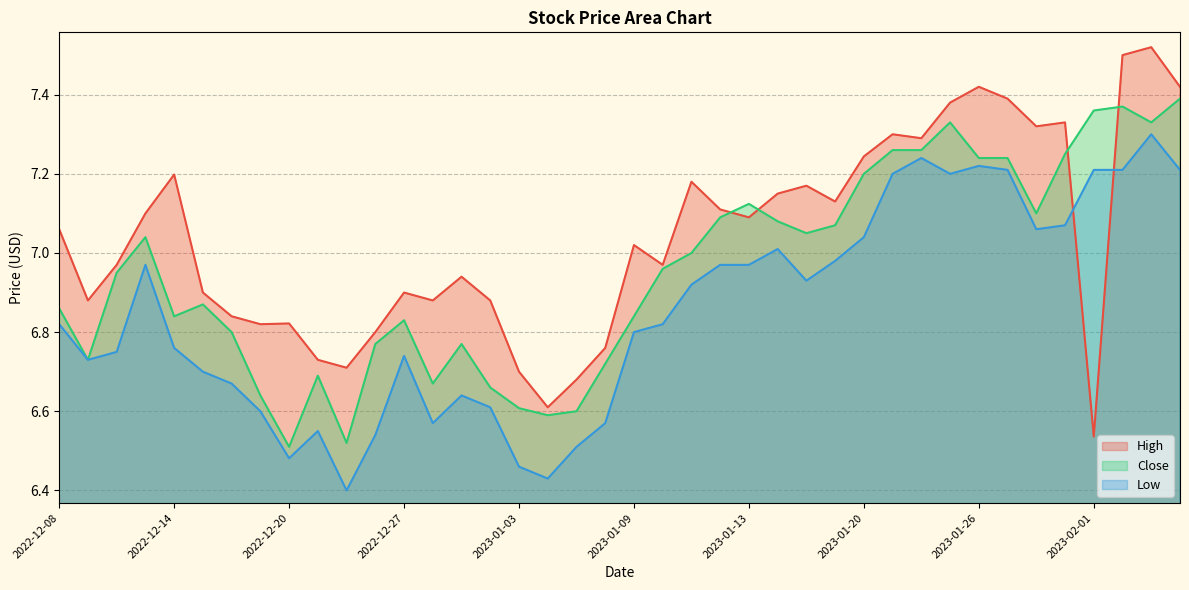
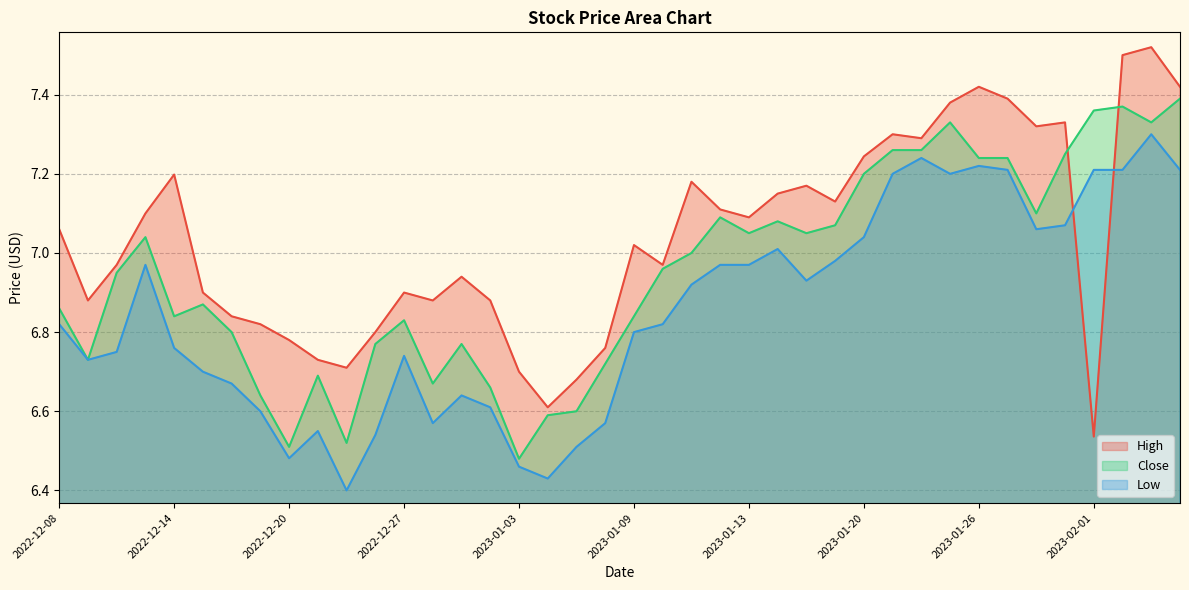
High, 2022-12-20: 6.82 -> 6.78
Close, 2023-01-03: 6.61 -> 6.48
Close, 2023-01-13: 7.12 -> 7.05
